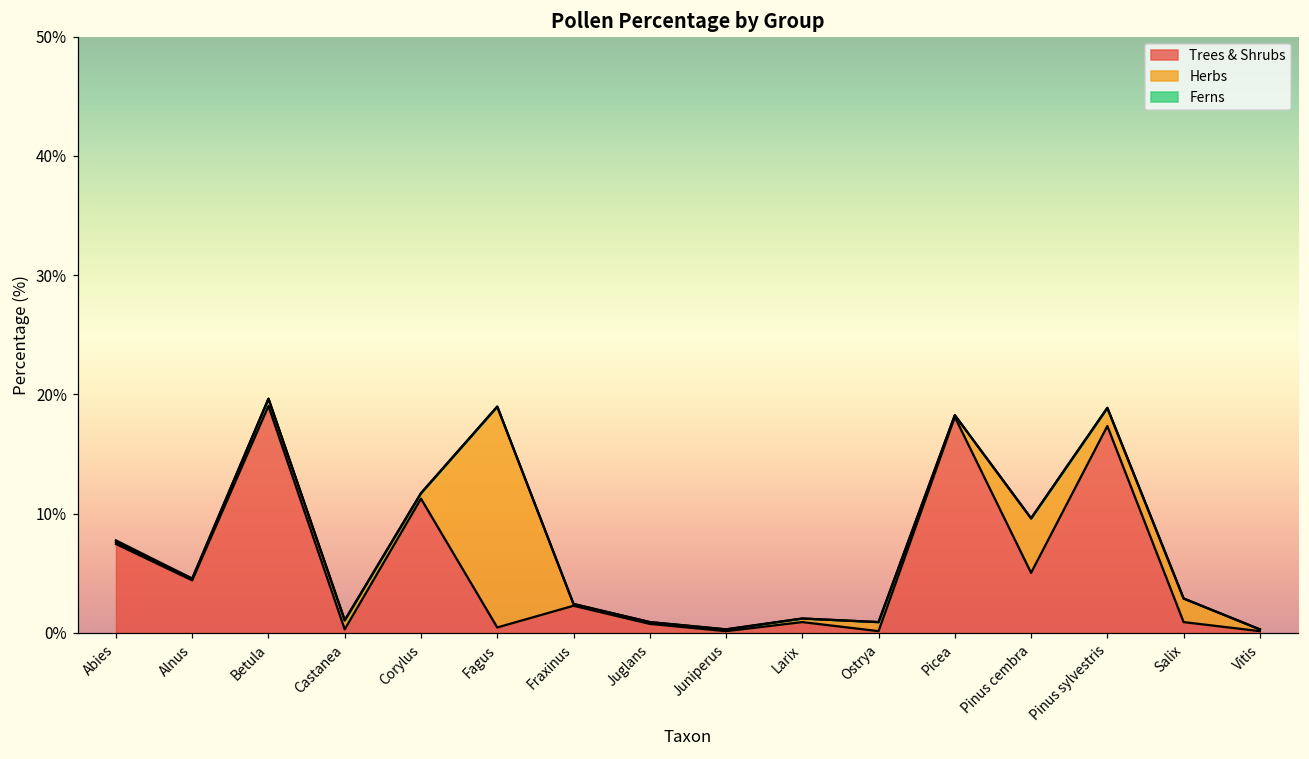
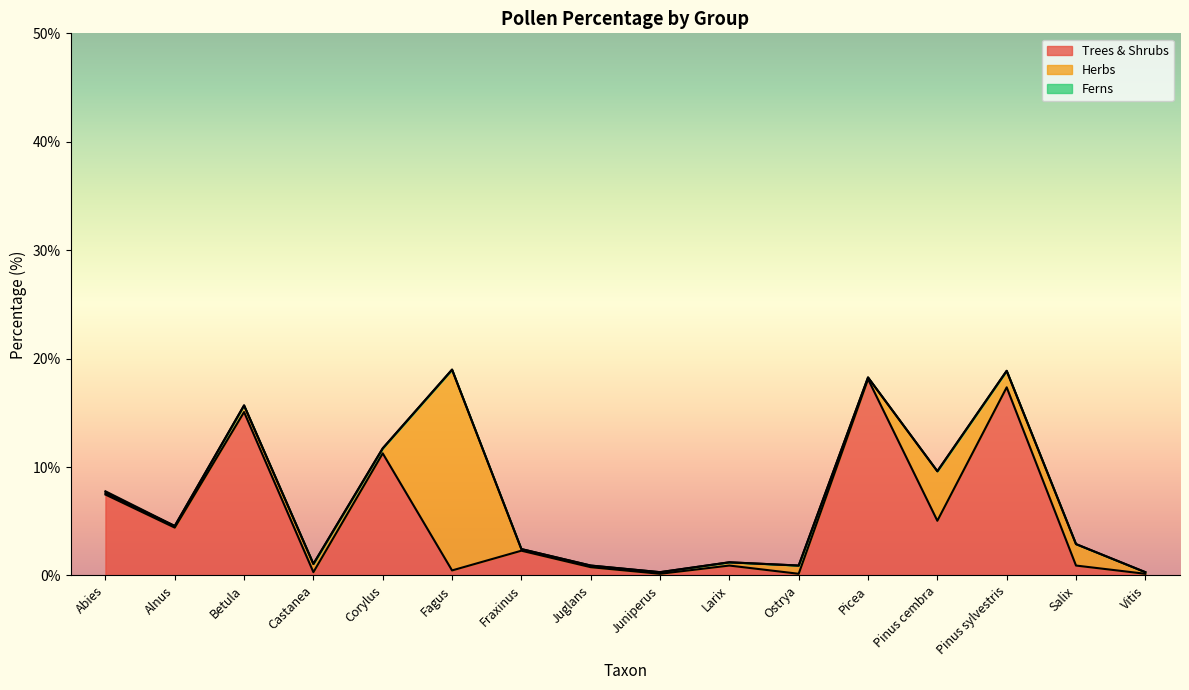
Trees & Shrubs, Betula: 19.0% -> 15.1%
